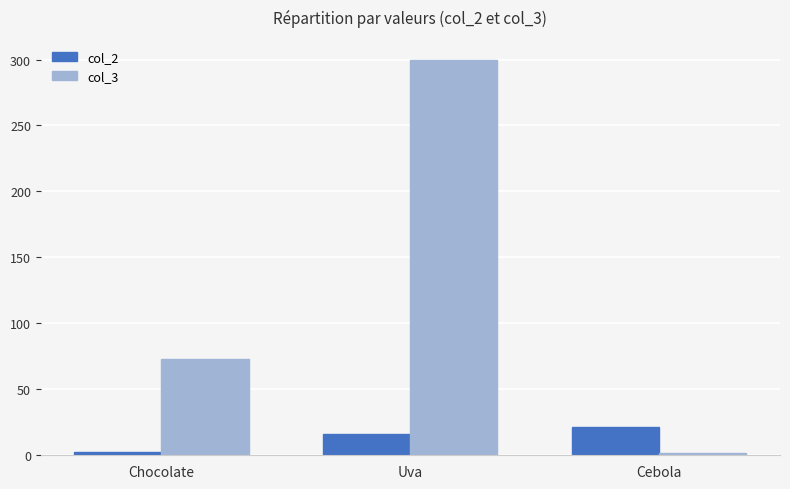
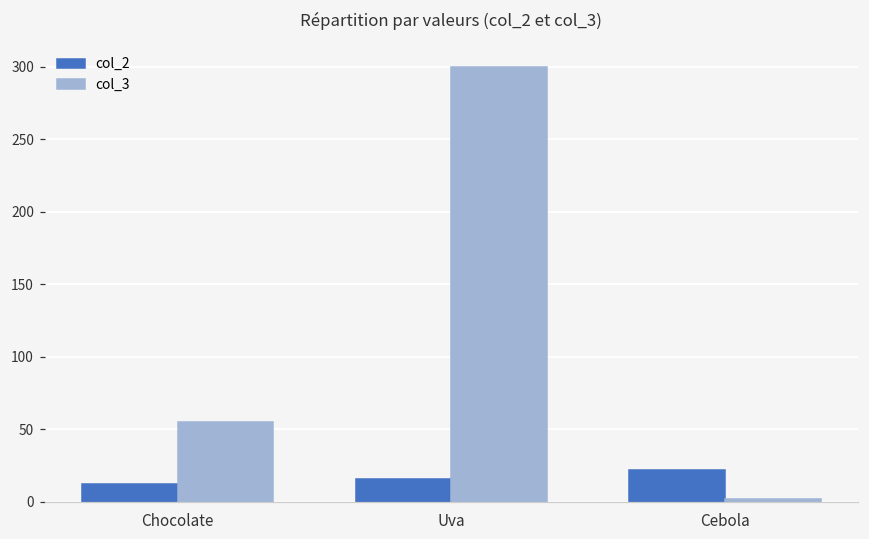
col_2, Chocolate: 2 -> 12
col_3, Chocolate: 73 -> 55
